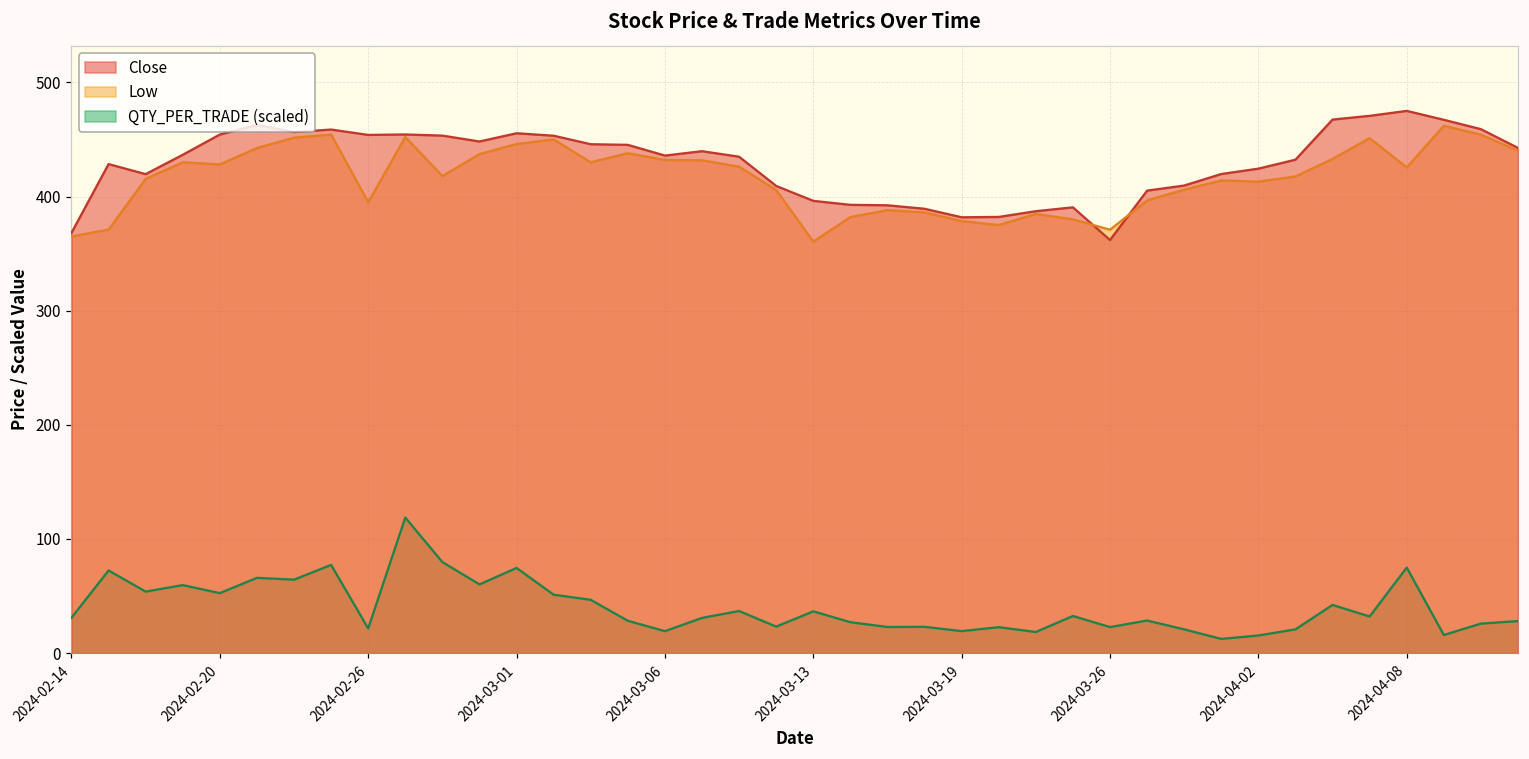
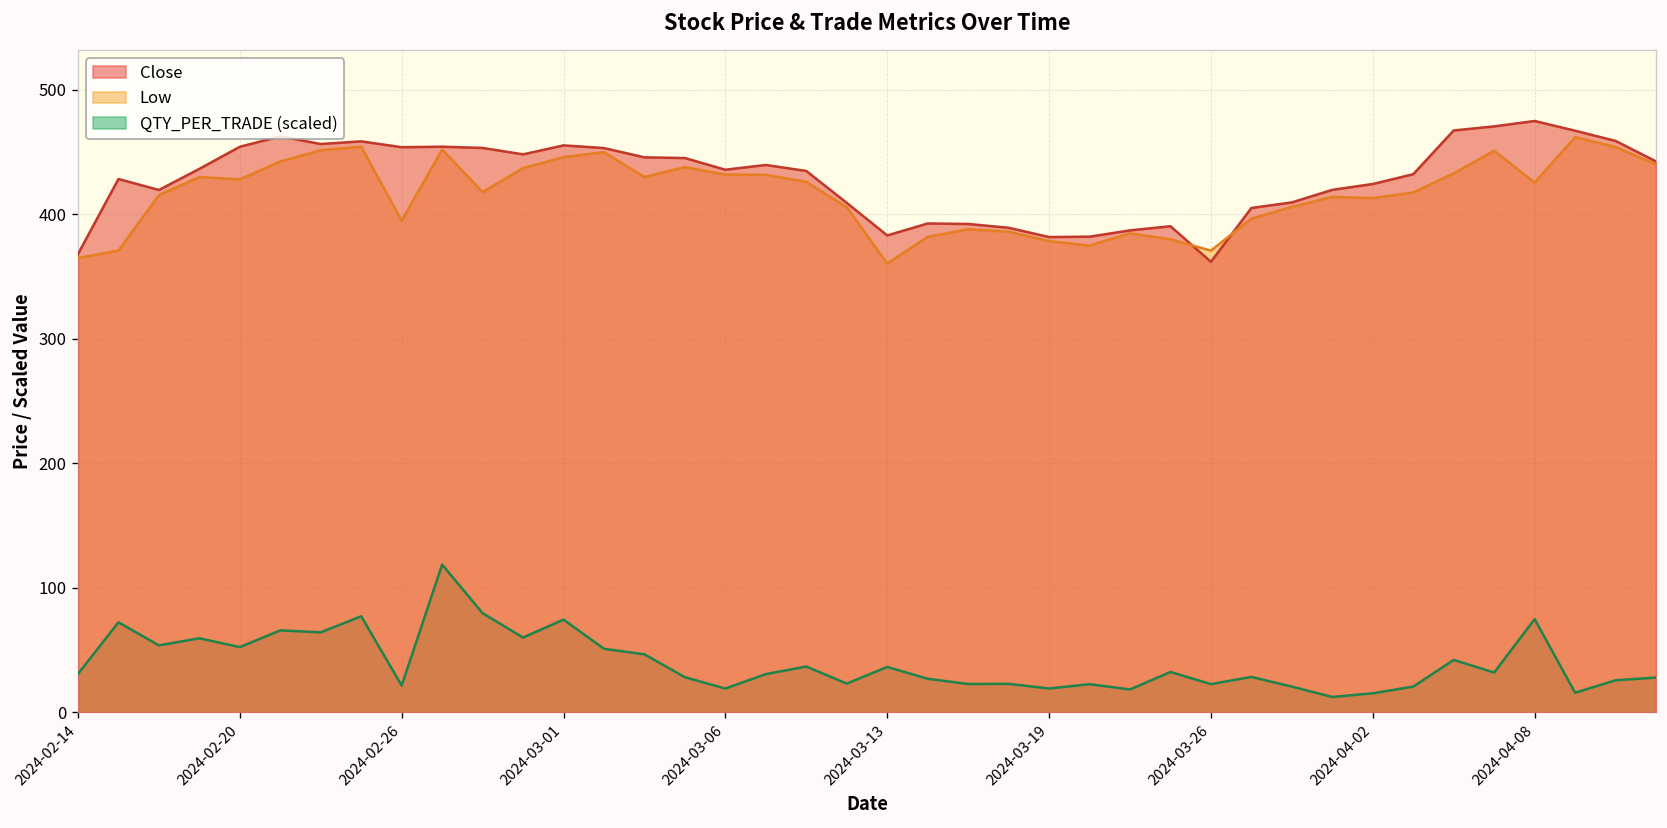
Close, 2024-03-13: 396 -> 383
